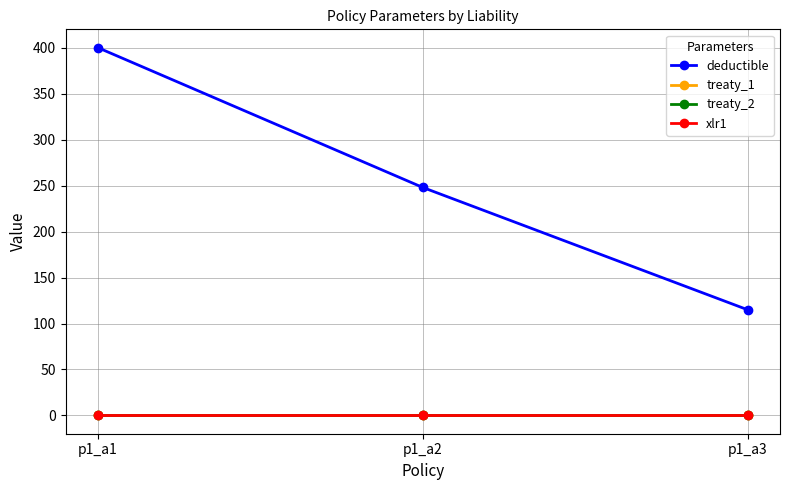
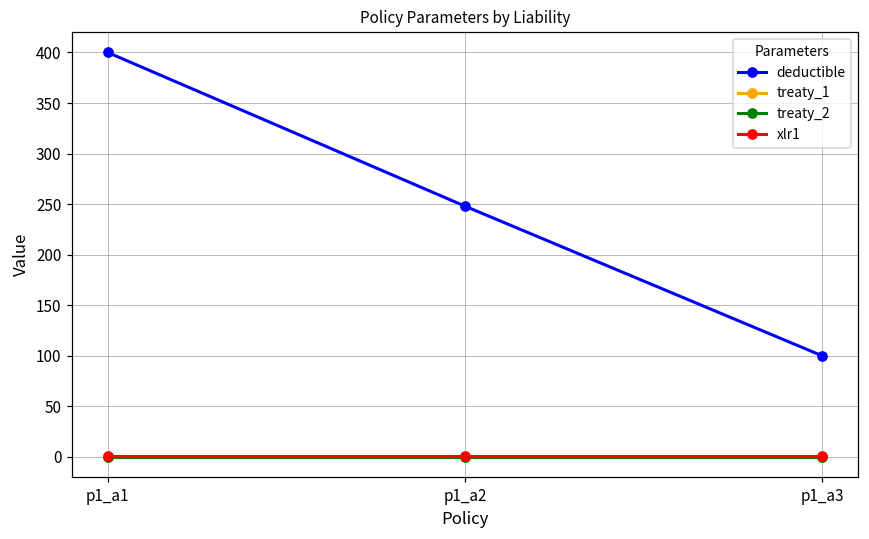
deductible, p1_a3: 120 -> 100
